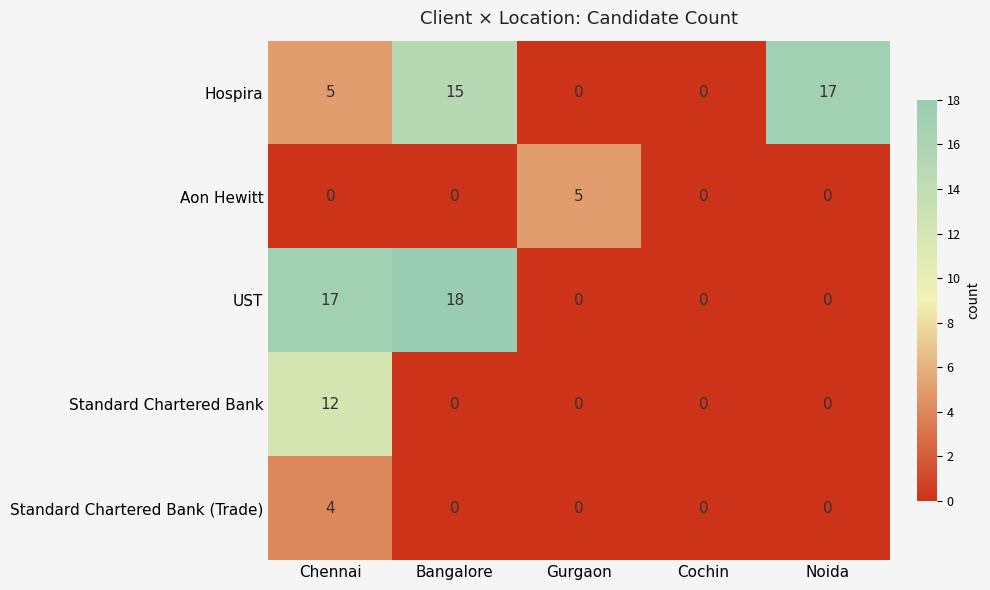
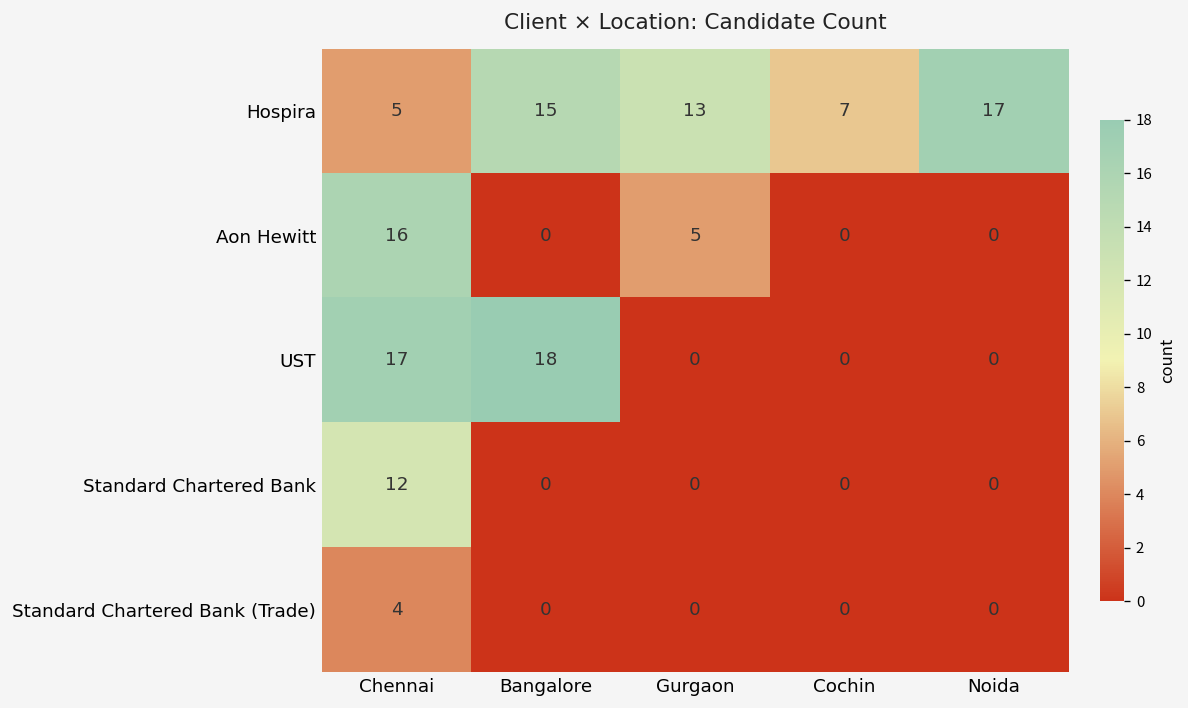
Hospira, Gurgaon: 0 -> 13
Hospira, Cochin: 0 -> 7
Aon Hewitt, Chennai: 0 -> 16
